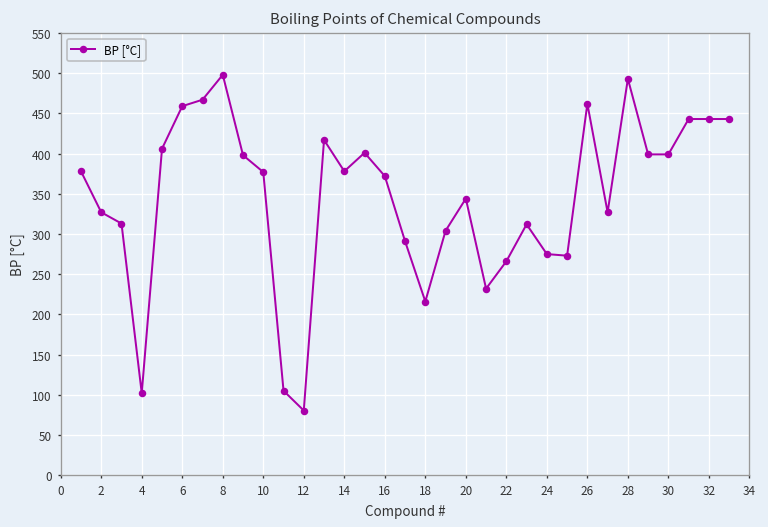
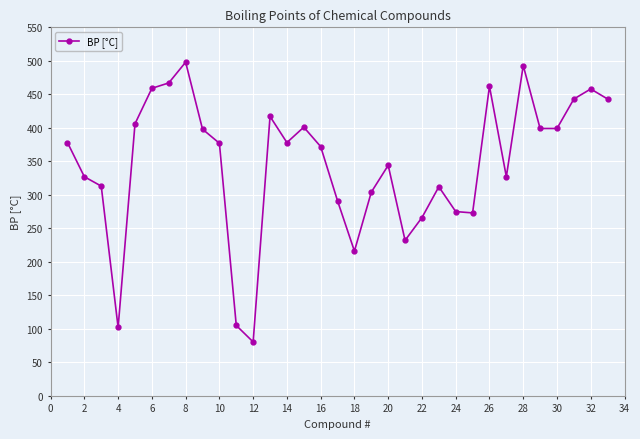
32: 440 -> 460
